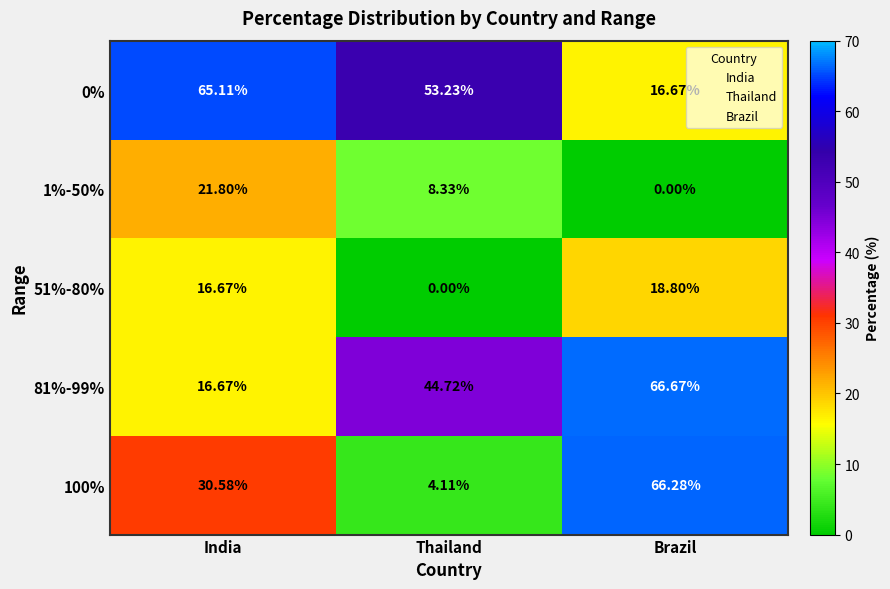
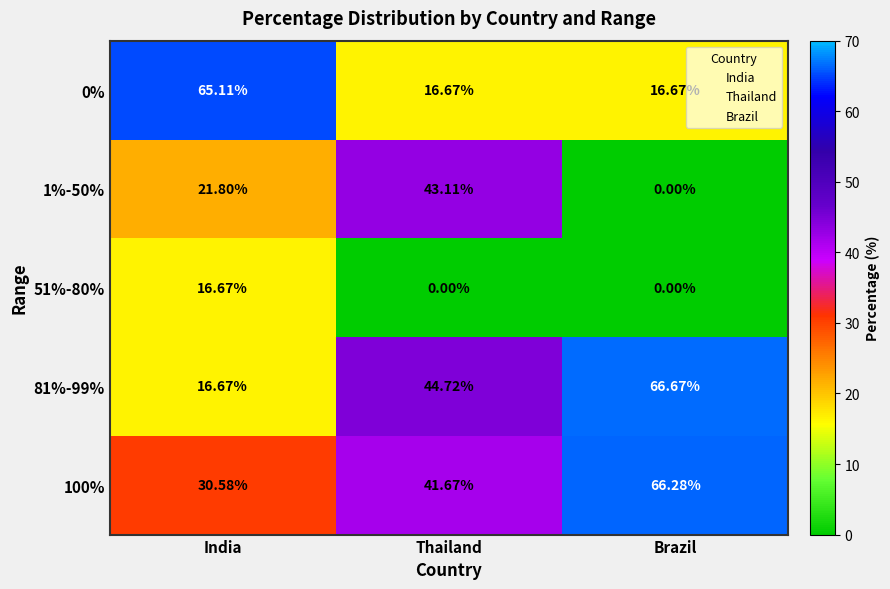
0%, Thailand: 53.23% -> 16.67%
1%-50%, Thailand: 8.33% -> 43.11%
51%-80%, Brazil: 18.80% -> 0.00%
100%, Thailand: 4.11% -> 41.67%
